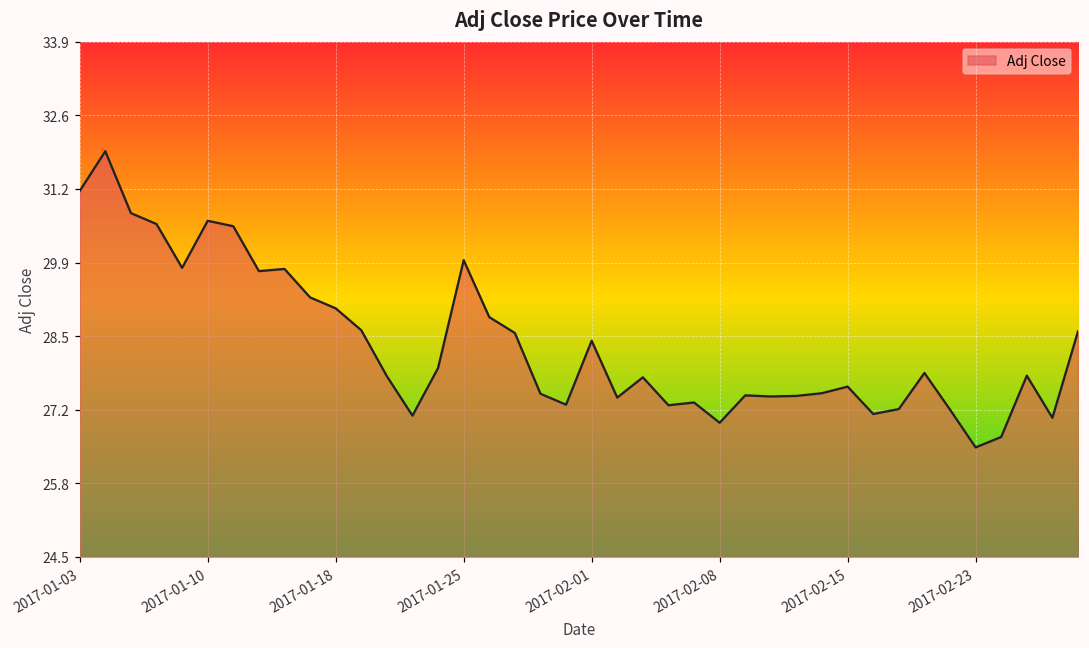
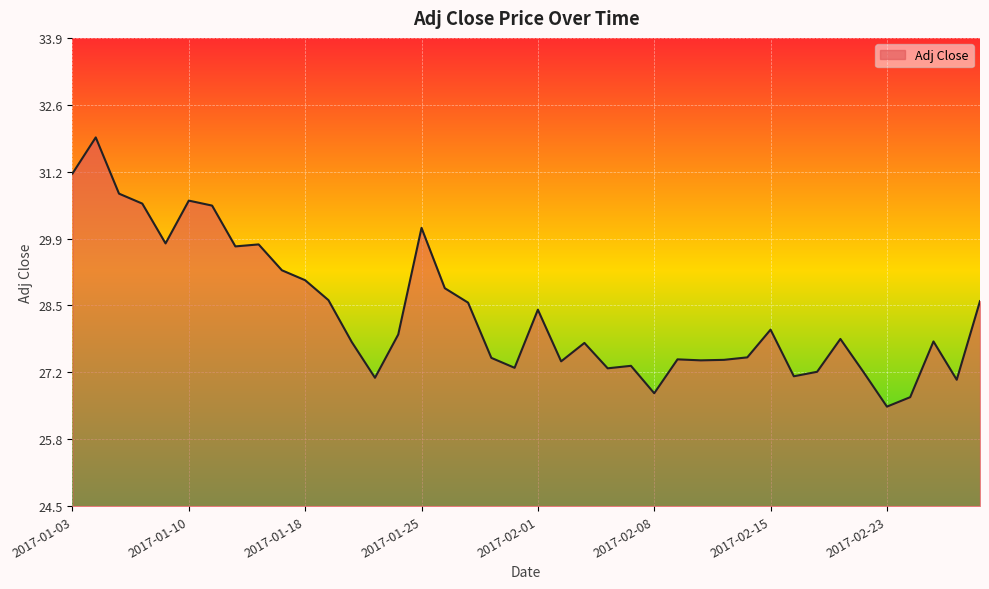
2017-01-25: 29.9 -> 30.1
2017-02-08: 26.9 -> 26.8
2017-02-15: 27.6 -> 28.0
